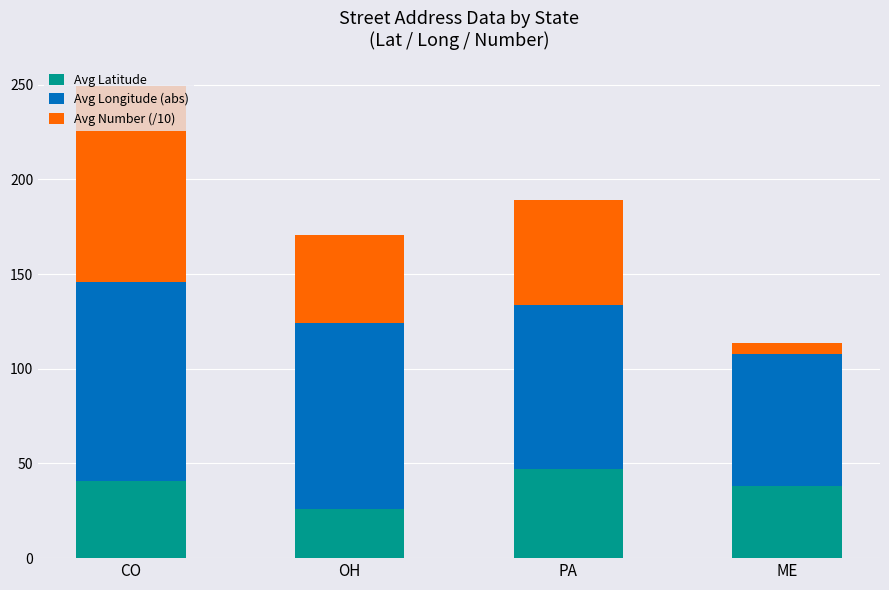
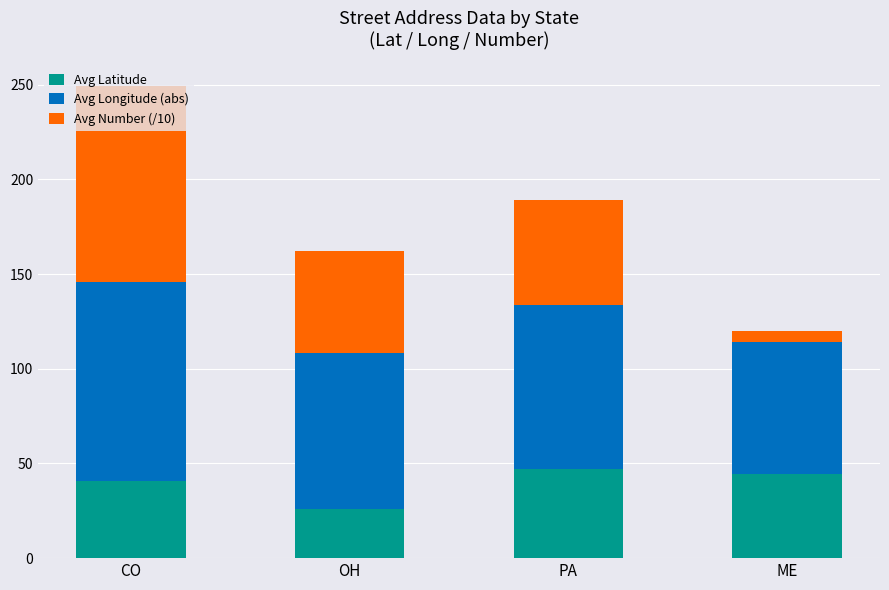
Avg Longitude (abs), OH: 98 -> 82
Avg Number (/10), OH: 47 -> 54
Avg Latitude, ME: 38 -> 45
